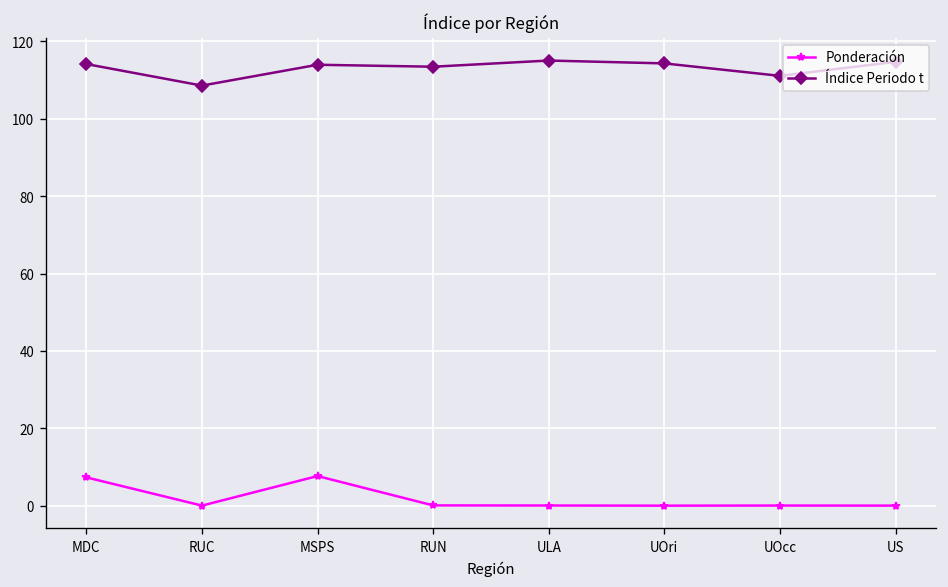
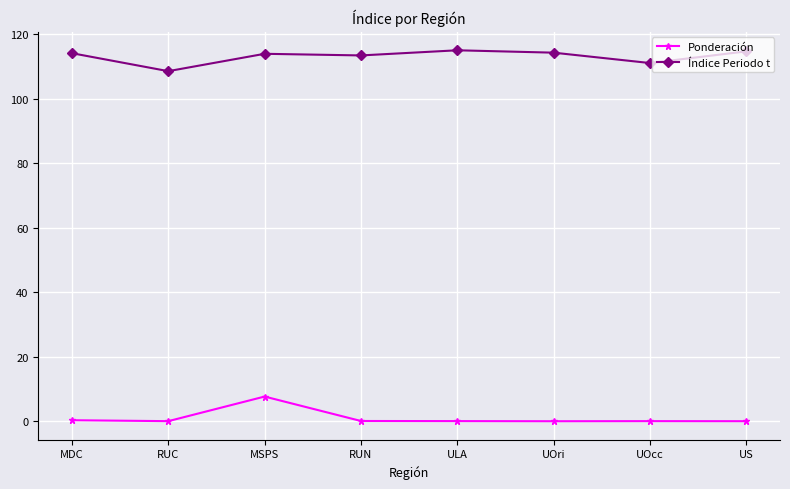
Ponderación, MDC: 7 -> 0
